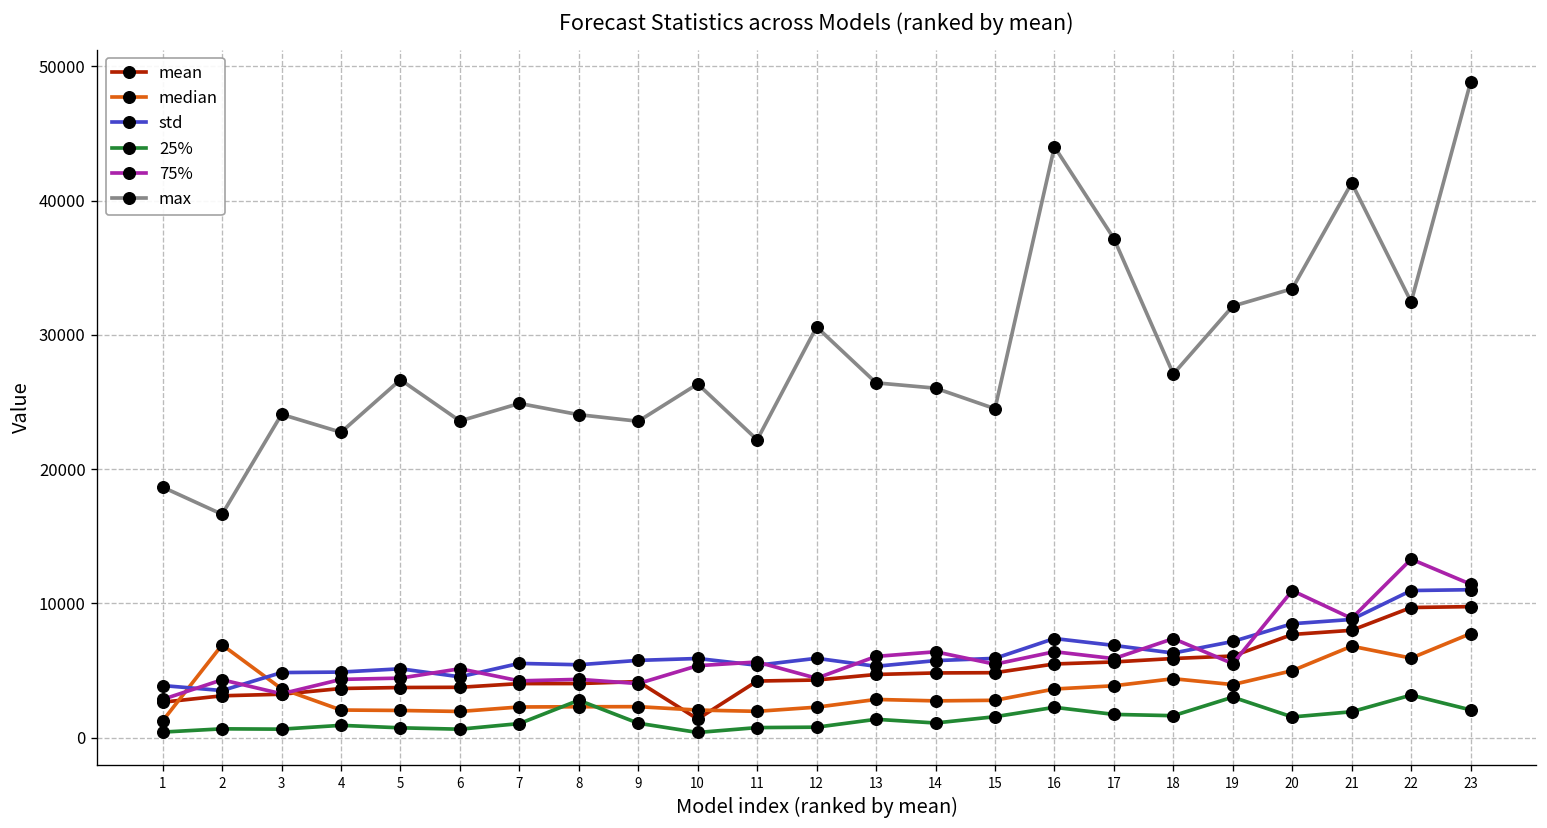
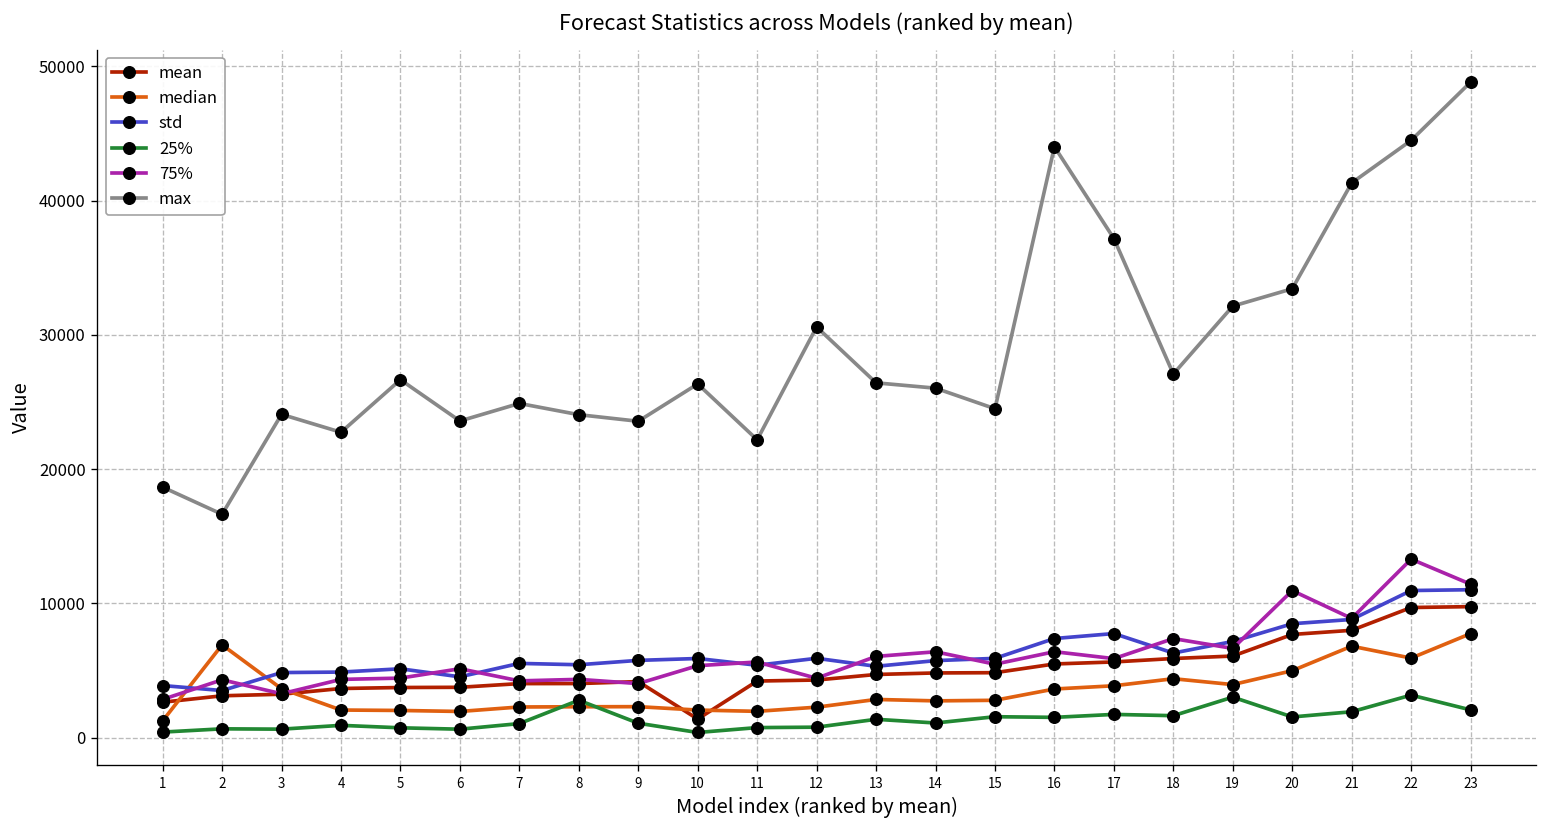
25%, 16: 2300 -> 1500
std, 17: 6900 -> 7800
75%, 19: 5500 -> 6600
max, 22: 32500 -> 44500
